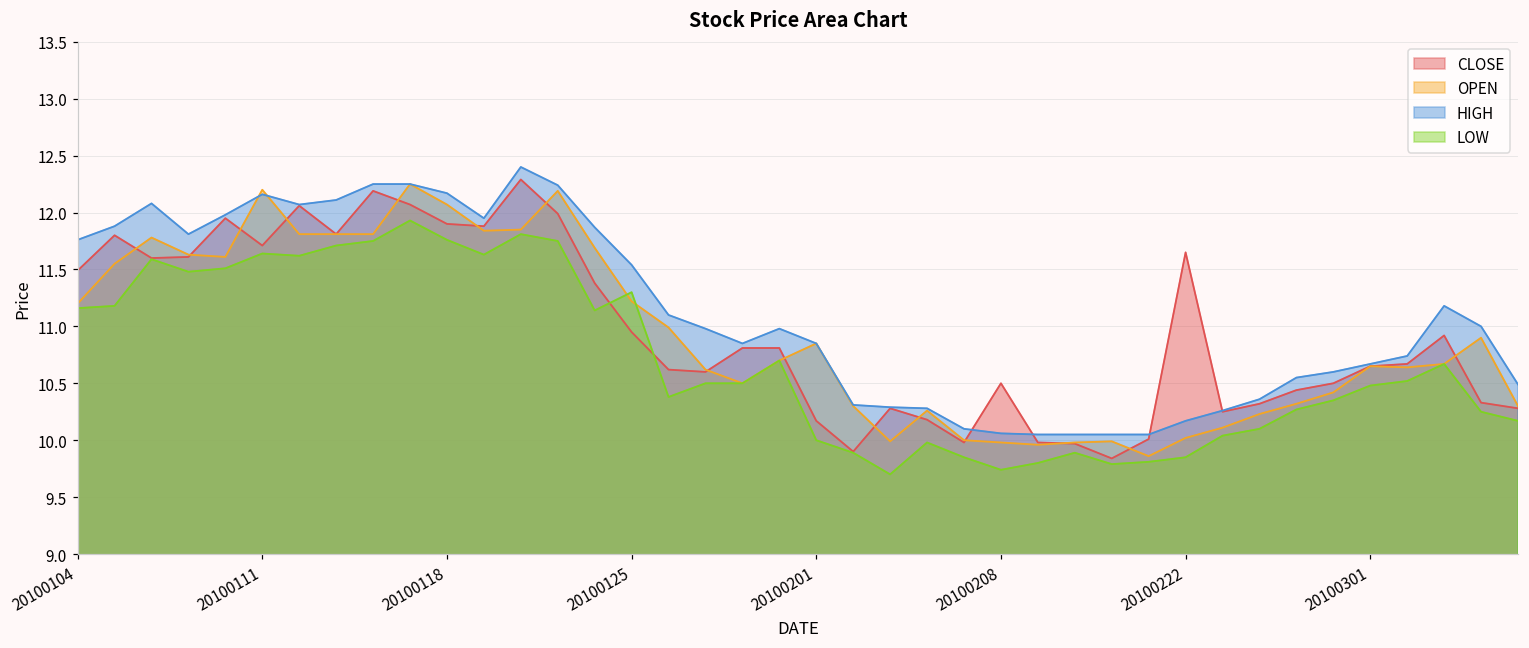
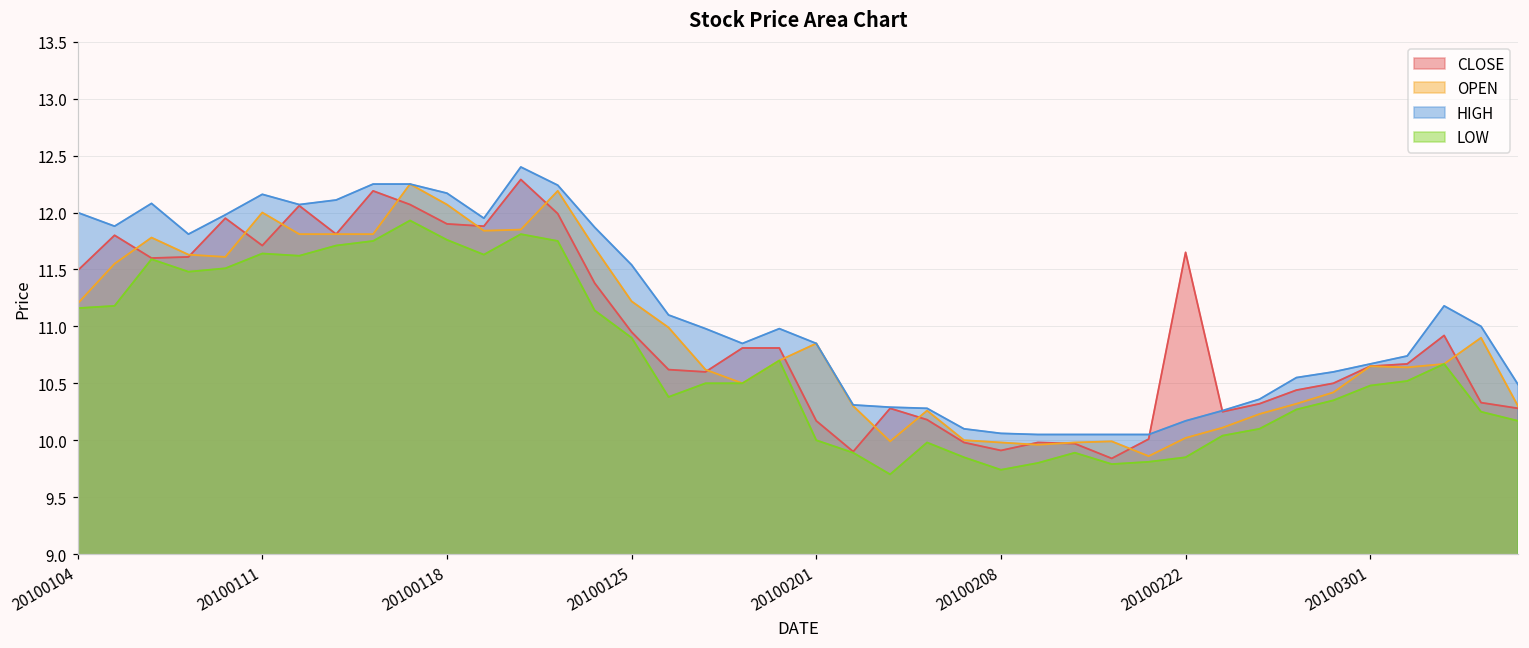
HIGH, 20100104: 11.76 -> 12.00
OPEN, 20100111: 12.2 -> 12.0
LOW, 20100125: 11.3 -> 10.9
CLOSE, 20100208: 10.50 -> 9.91
